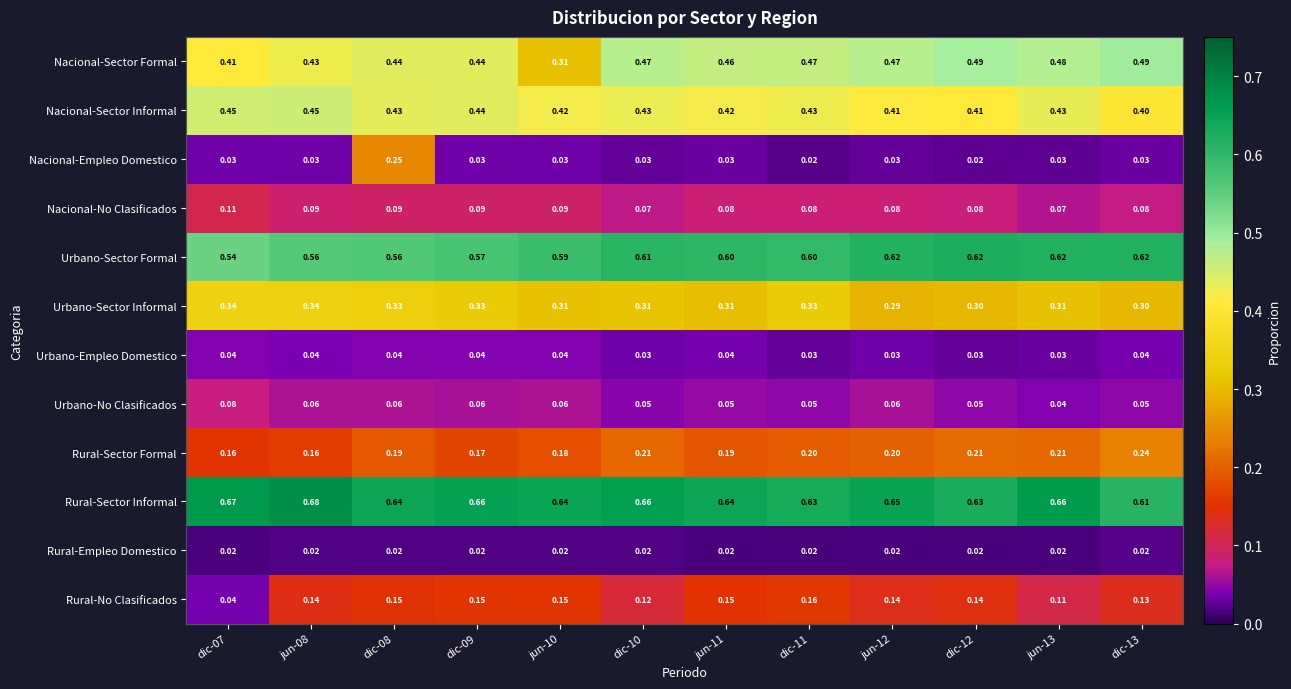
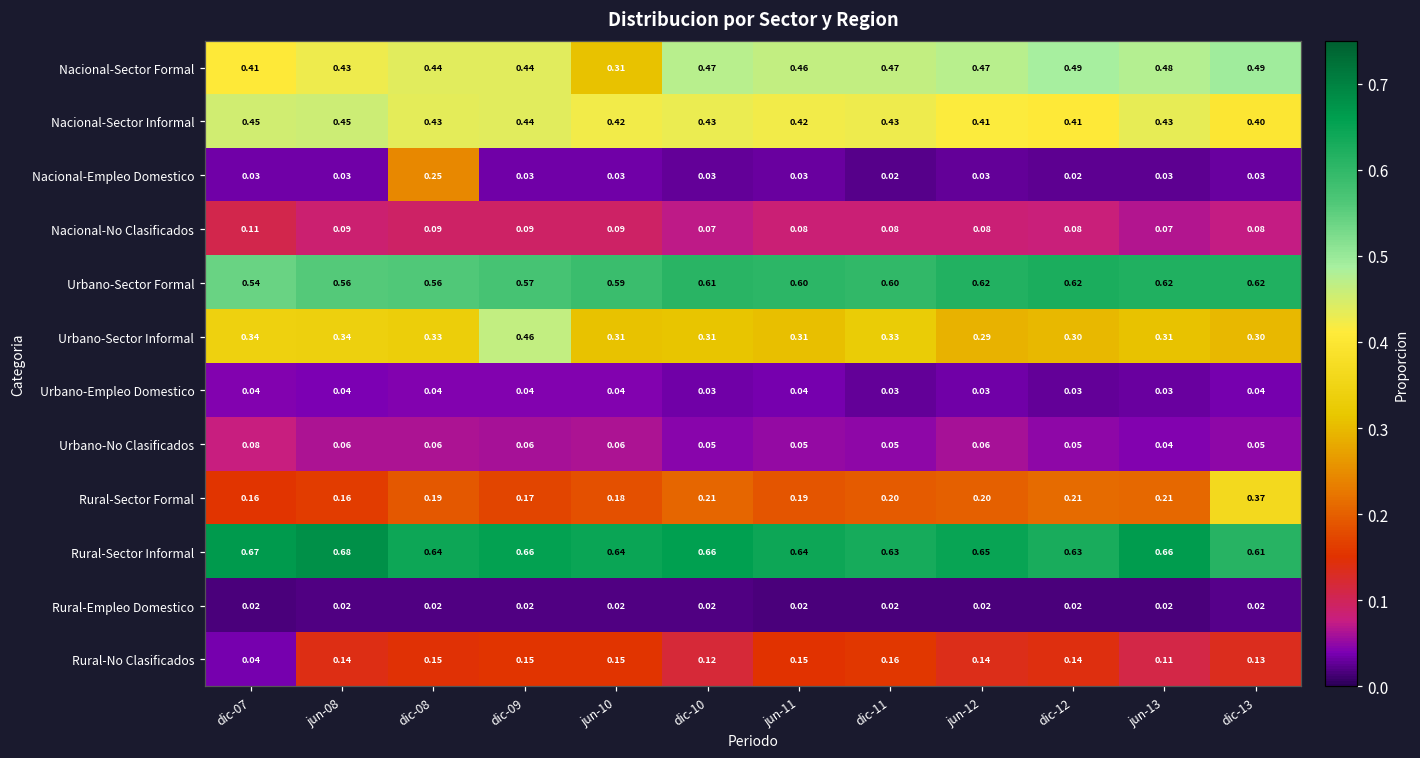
Urbano-Sector Informal, dic-09: 0.33 -> 0.46
Rural-Sector Formal, dic-13: 0.24 -> 0.37
